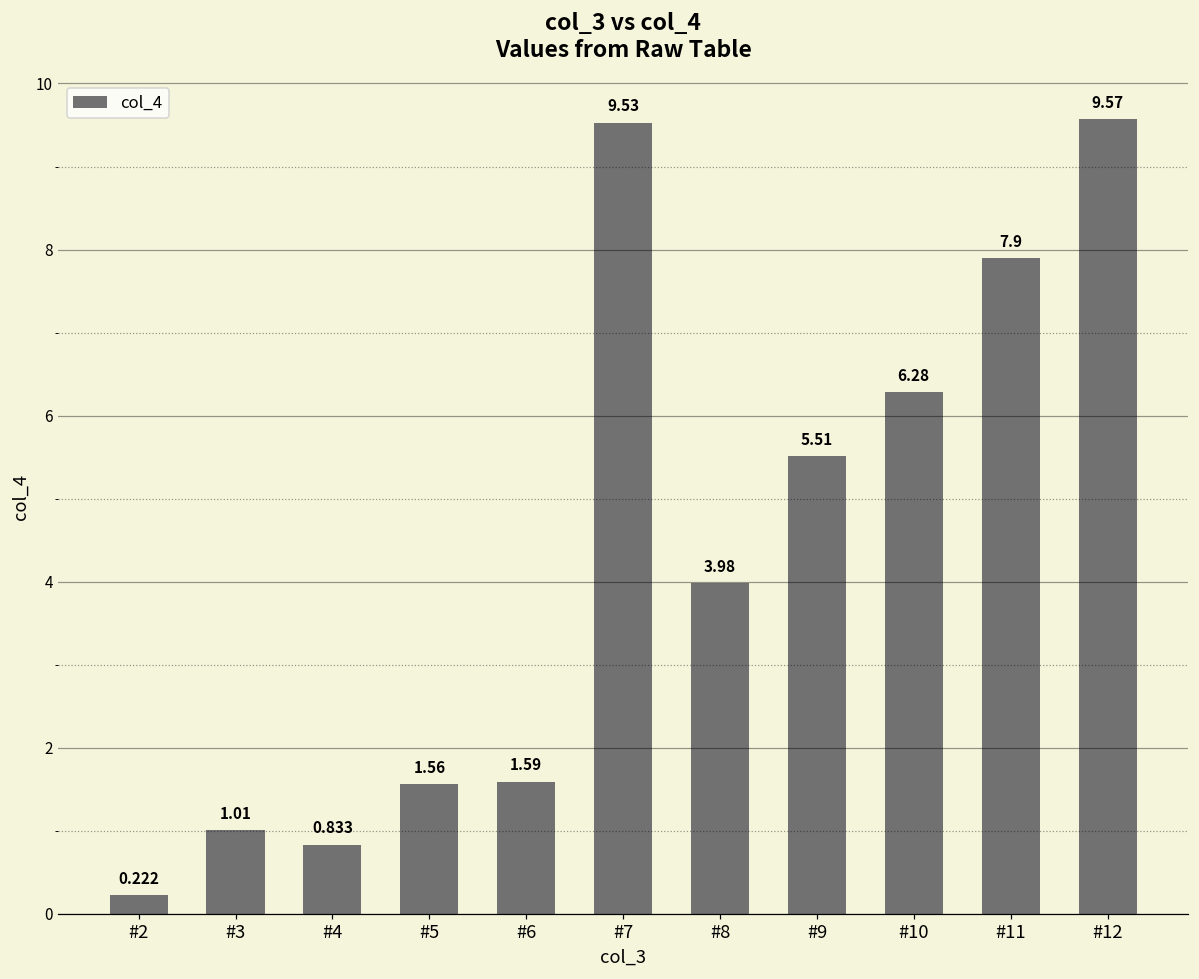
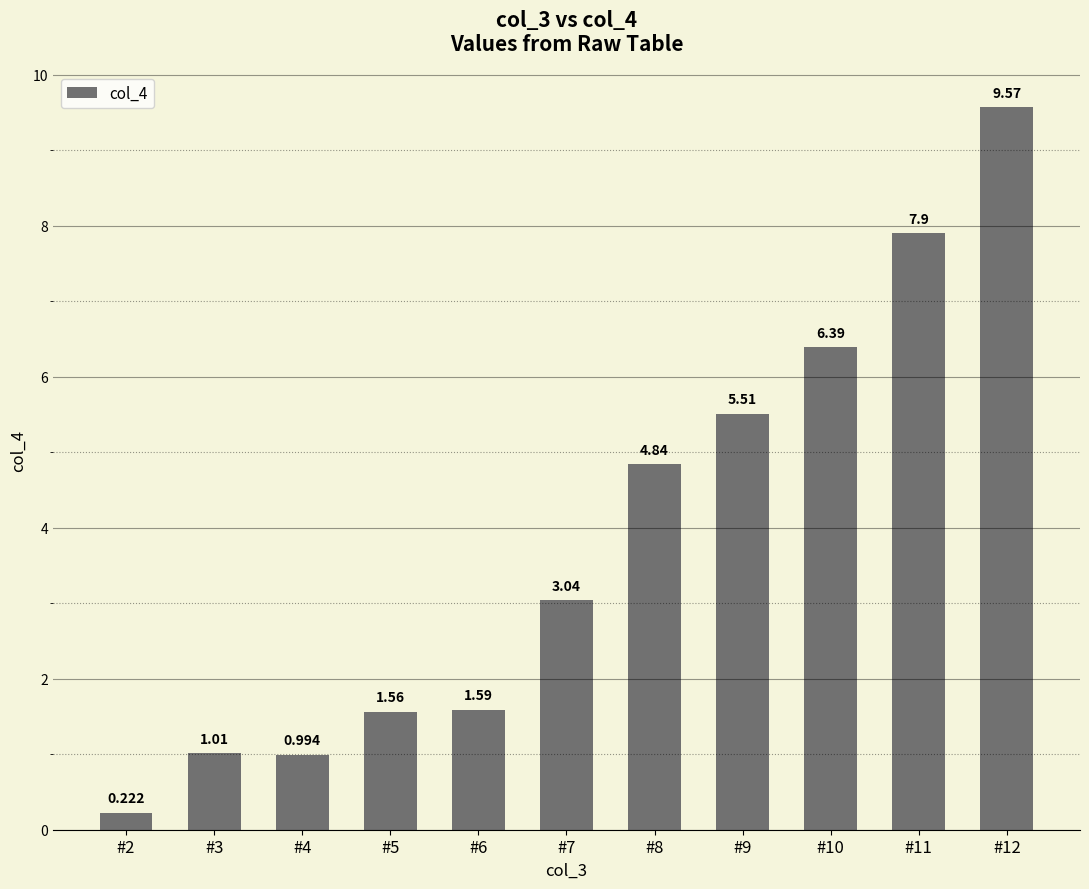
#4: 0.833 -> 0.994
#7: 9.53 -> 3.04
#8: 3.98 -> 4.84
#10: 6.28 -> 6.39
